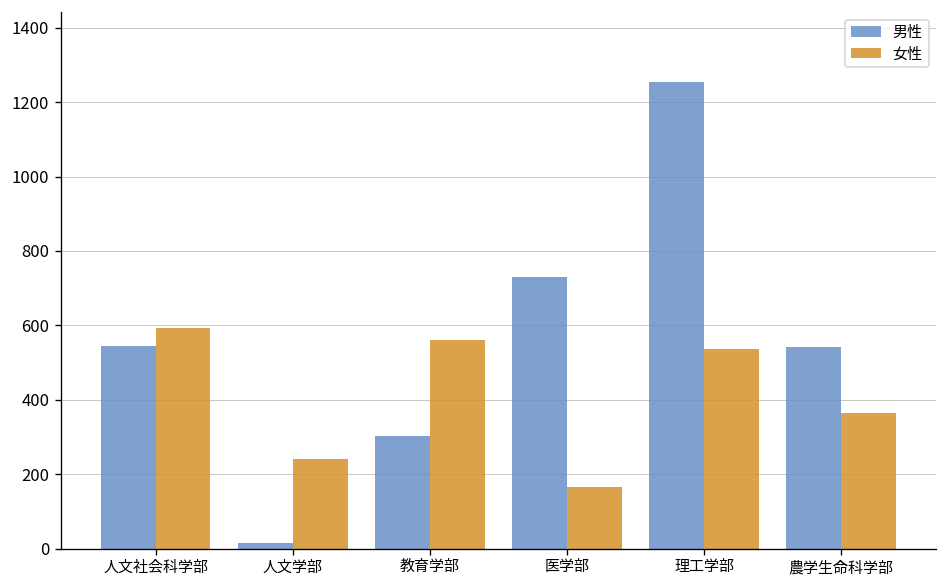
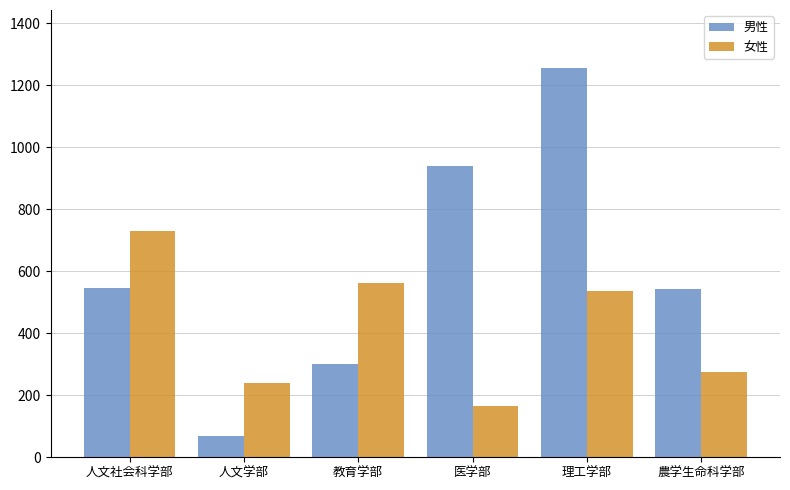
女性, 人文社会科学部: 590 -> 730
男性, 人文学部: 20 -> 70
男性, 医学部: 730 -> 940
女性, 農学生命科学部: 370 -> 280
